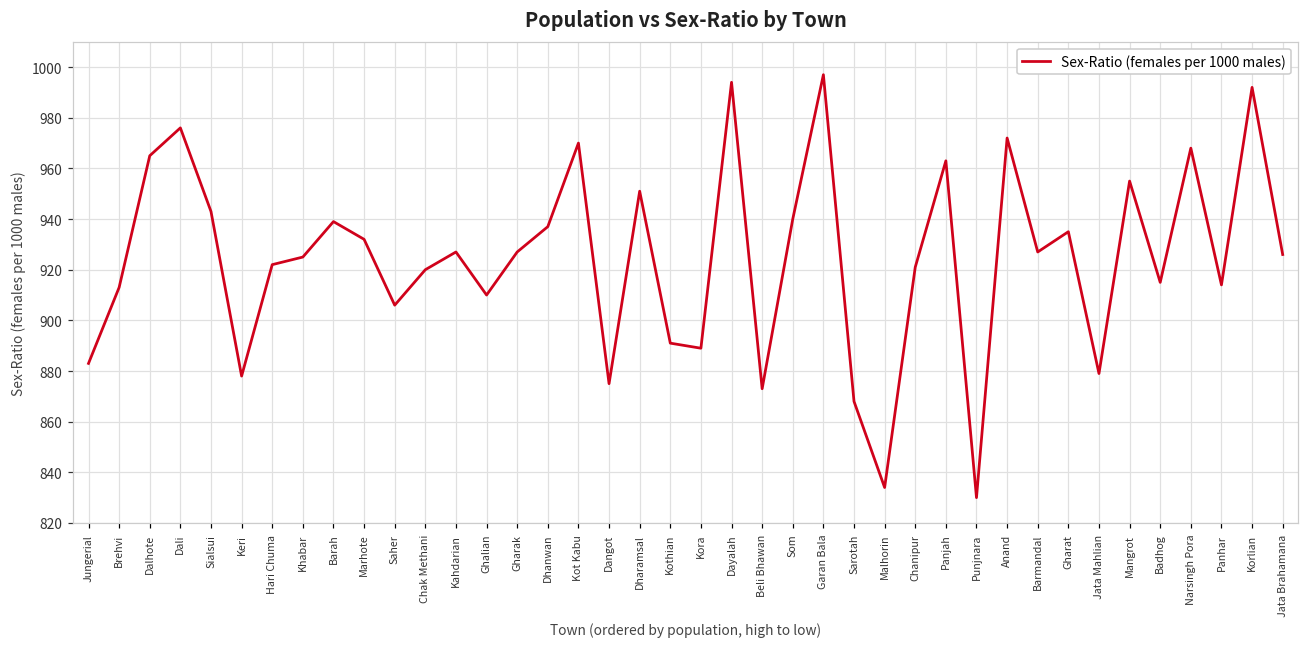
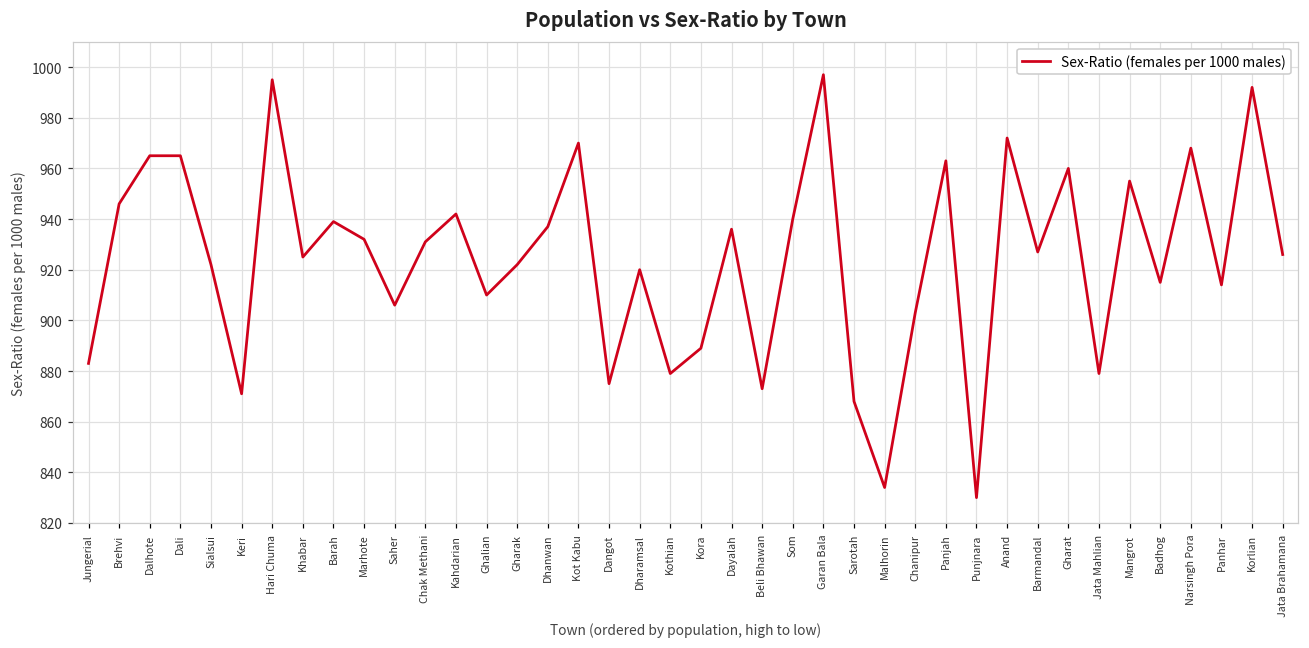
Brehvi: 913 -> 946
Dali: 976 -> 965
Sialsui: 943 -> 922
Keri: 878 -> 871
Hari Chuma: 922 -> 995
Chak Methani: 920 -> 931
Kahdarian: 927 -> 942
Gharak: 927 -> 922
Dharamsal: 951 -> 920
Kothian: 891 -> 879
Dayalah: 994 -> 936
Chanipur: 921 -> 903
Gharat: 935 -> 960
